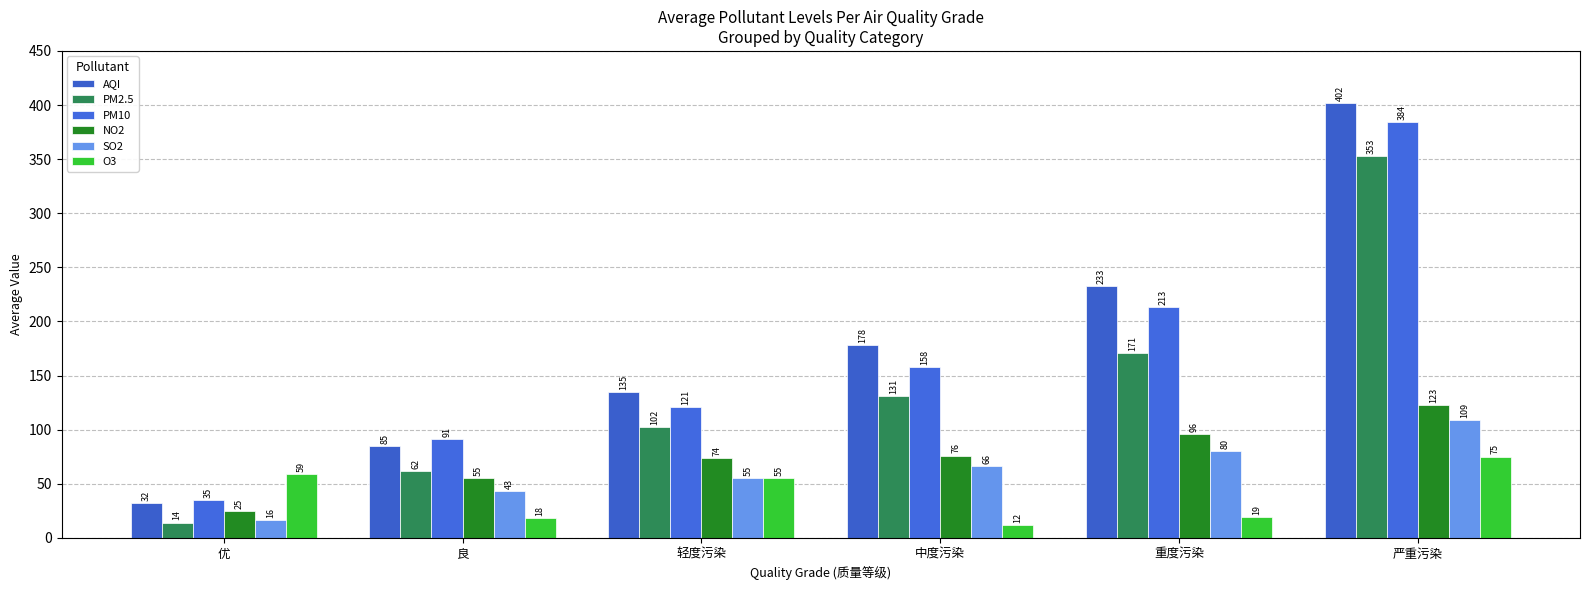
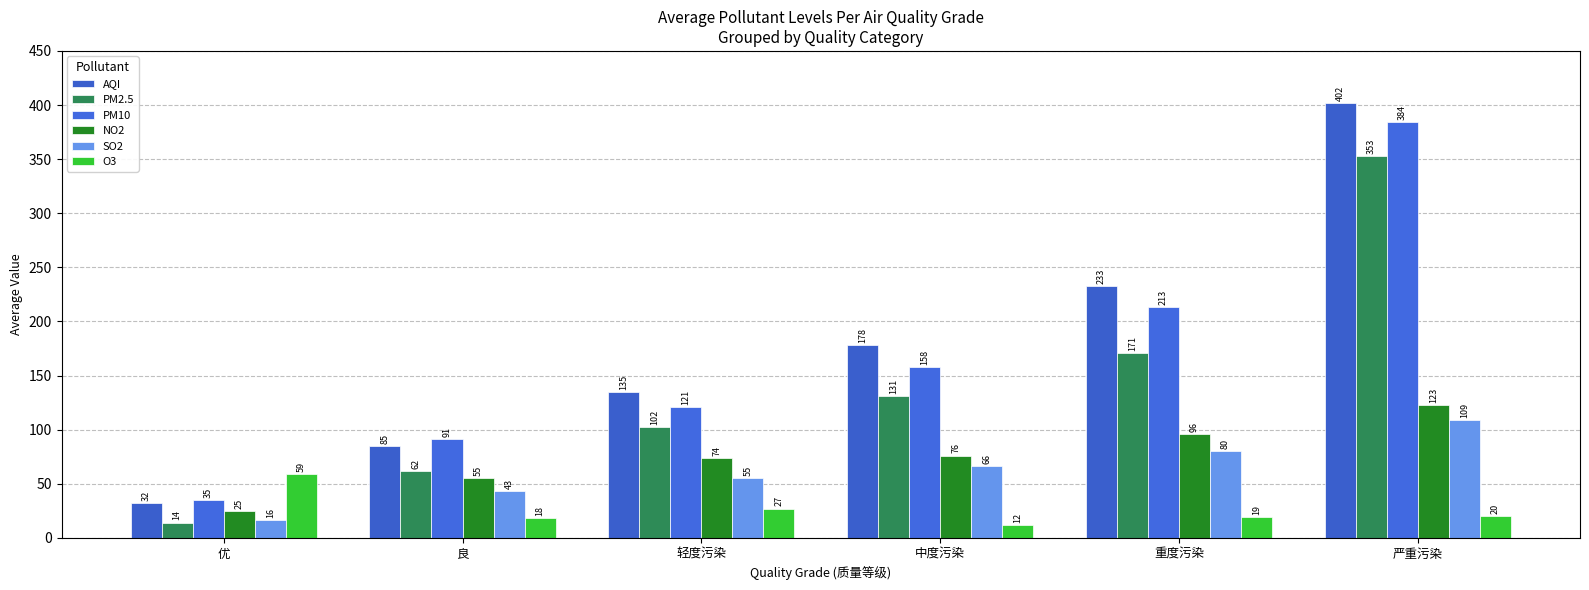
O3, 轻度污染: 55 -> 27
O3, 严重污染: 75 -> 20
